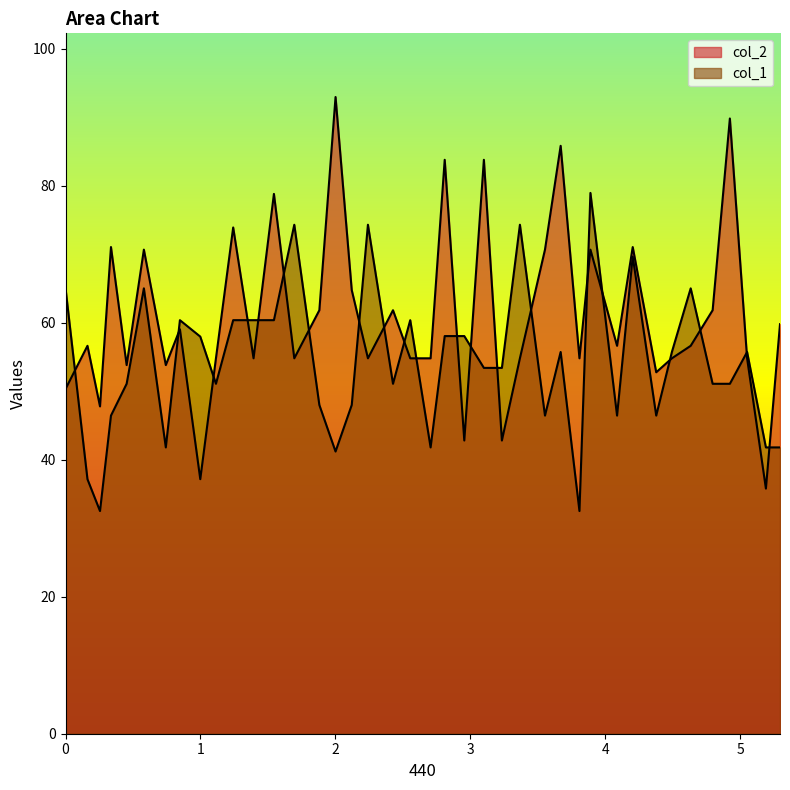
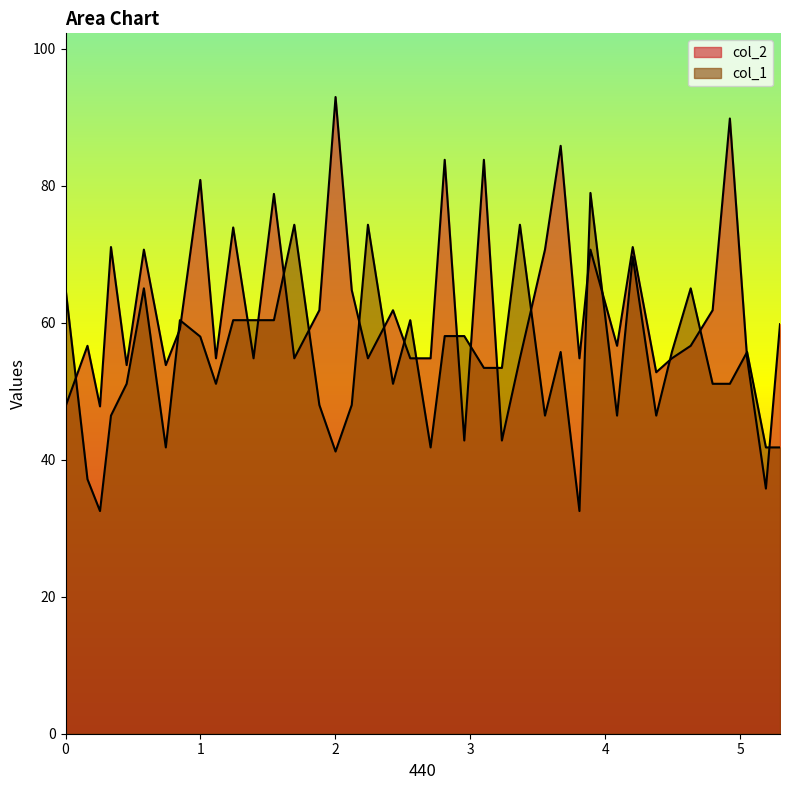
col_2, 0: 50 -> 48
col_2, 1: 37 -> 81
